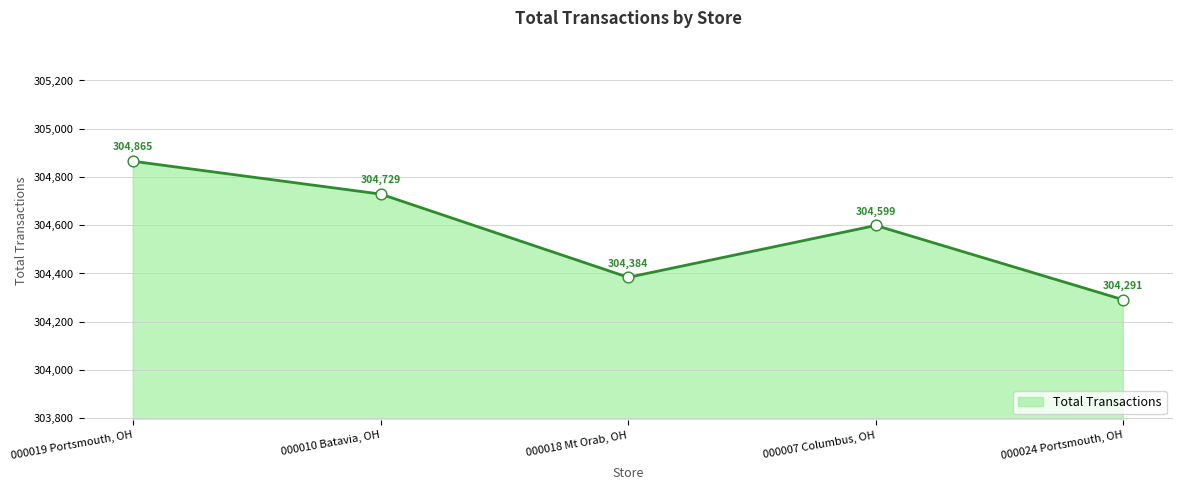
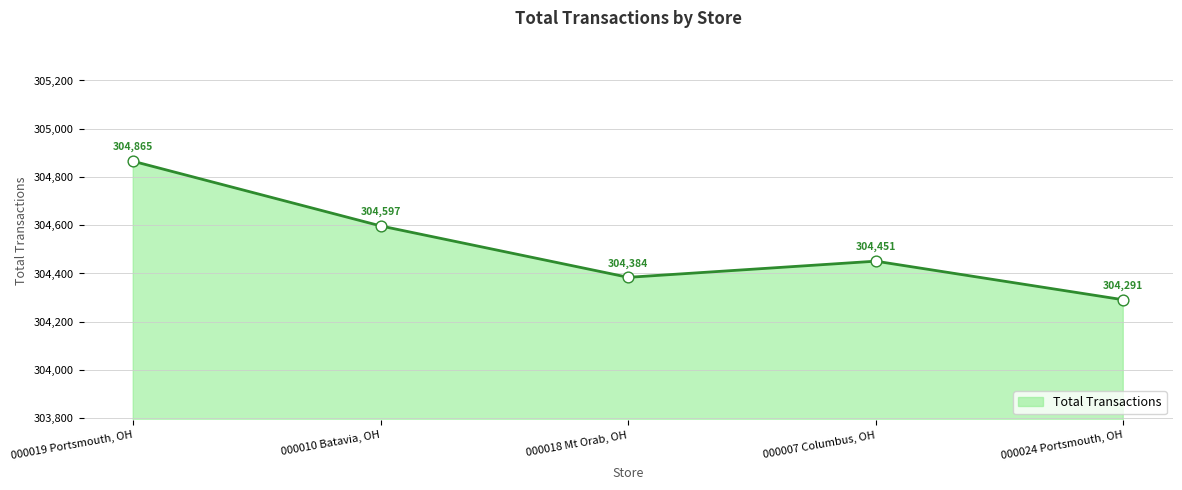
000010 Batavia, OH: 304,729 -> 304,597
000007 Columbus, OH: 304,599 -> 304,451
